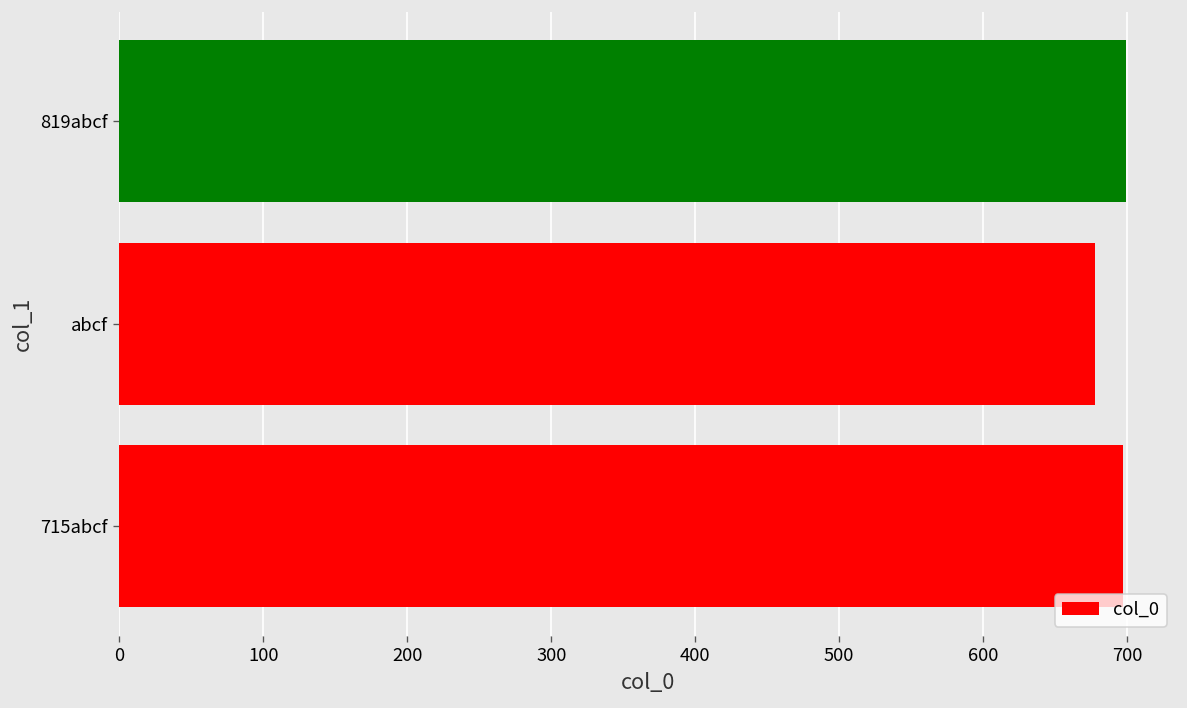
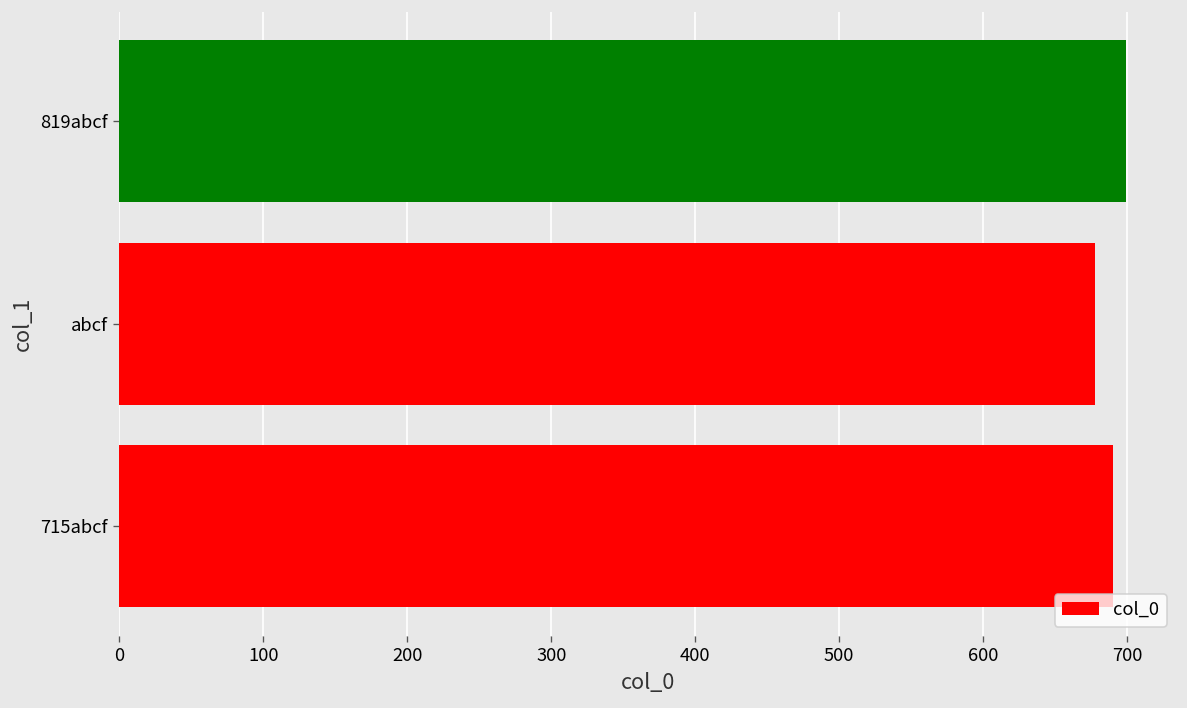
715abcf: 697 -> 690
